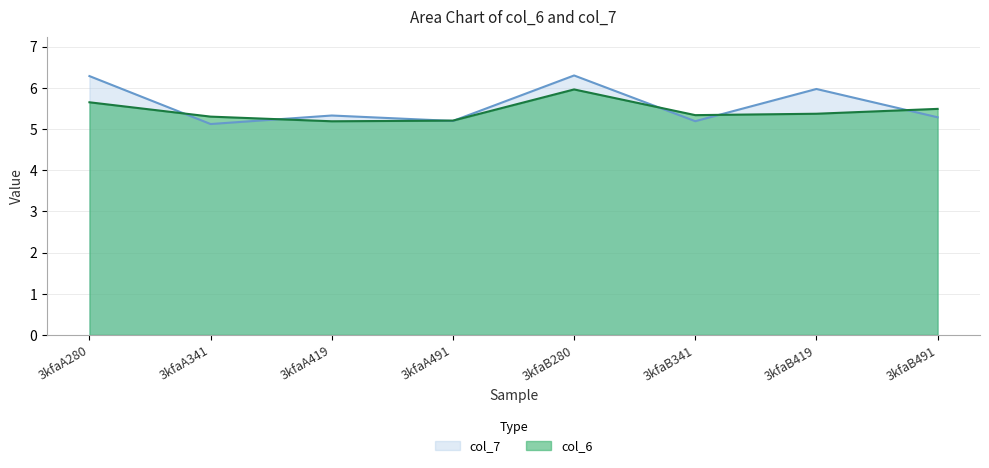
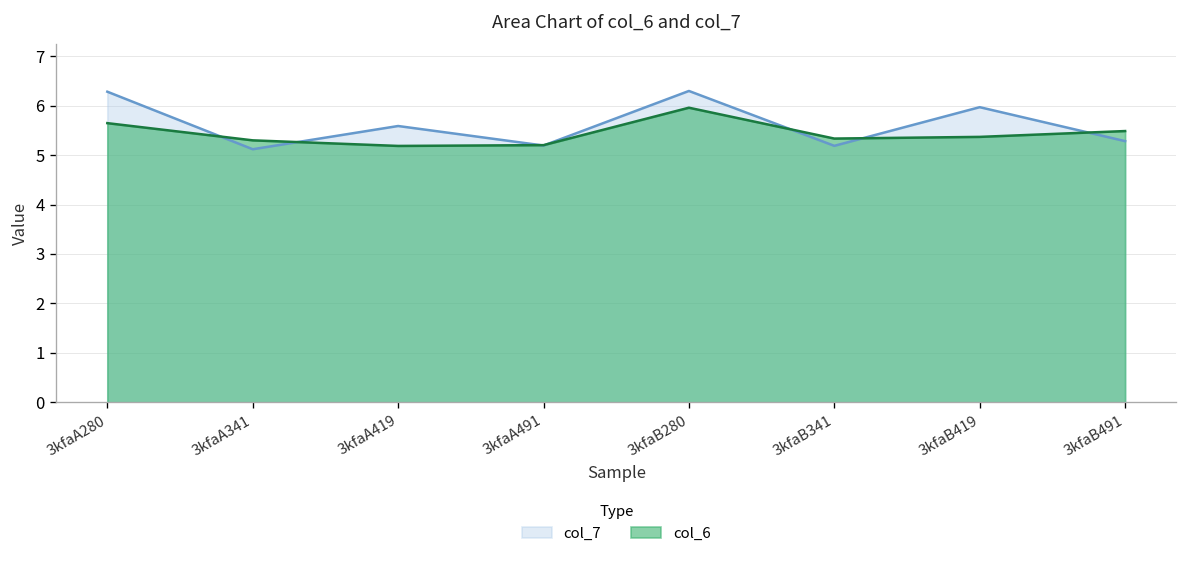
col_7, 3kfaA419: 5.3 -> 5.6
